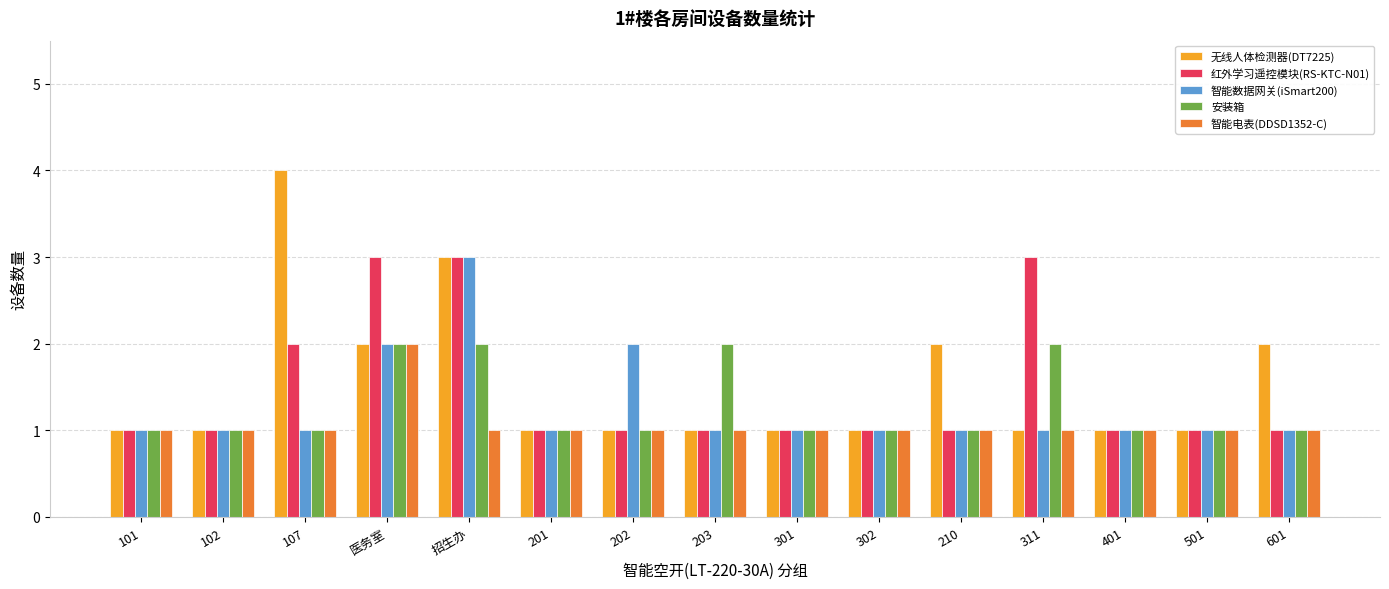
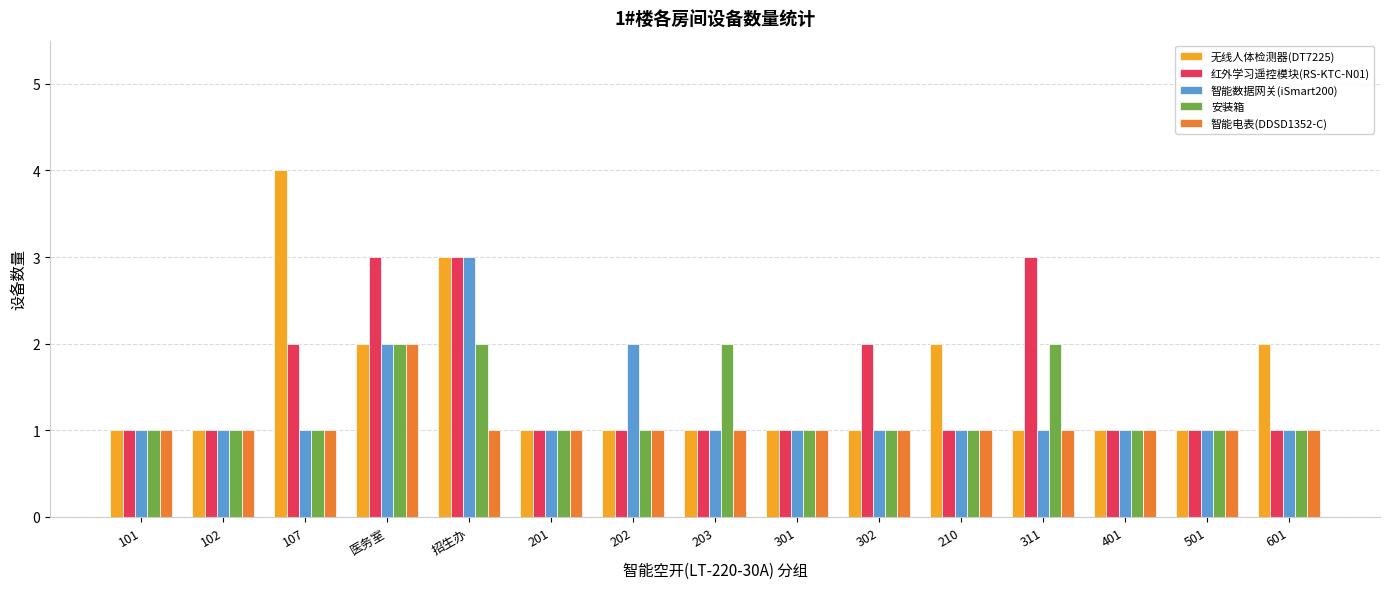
红外学习遥控模块(RS-KTC-N01), 302: 1 -> 2
